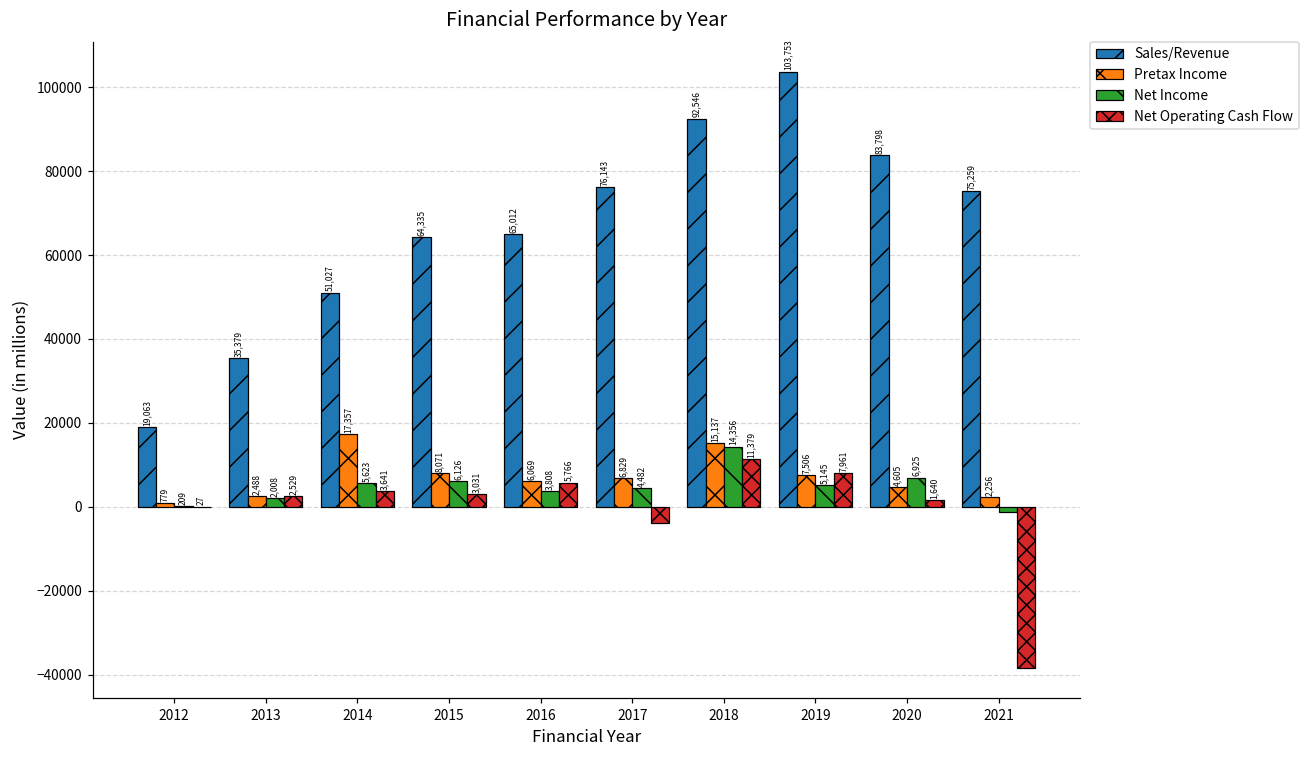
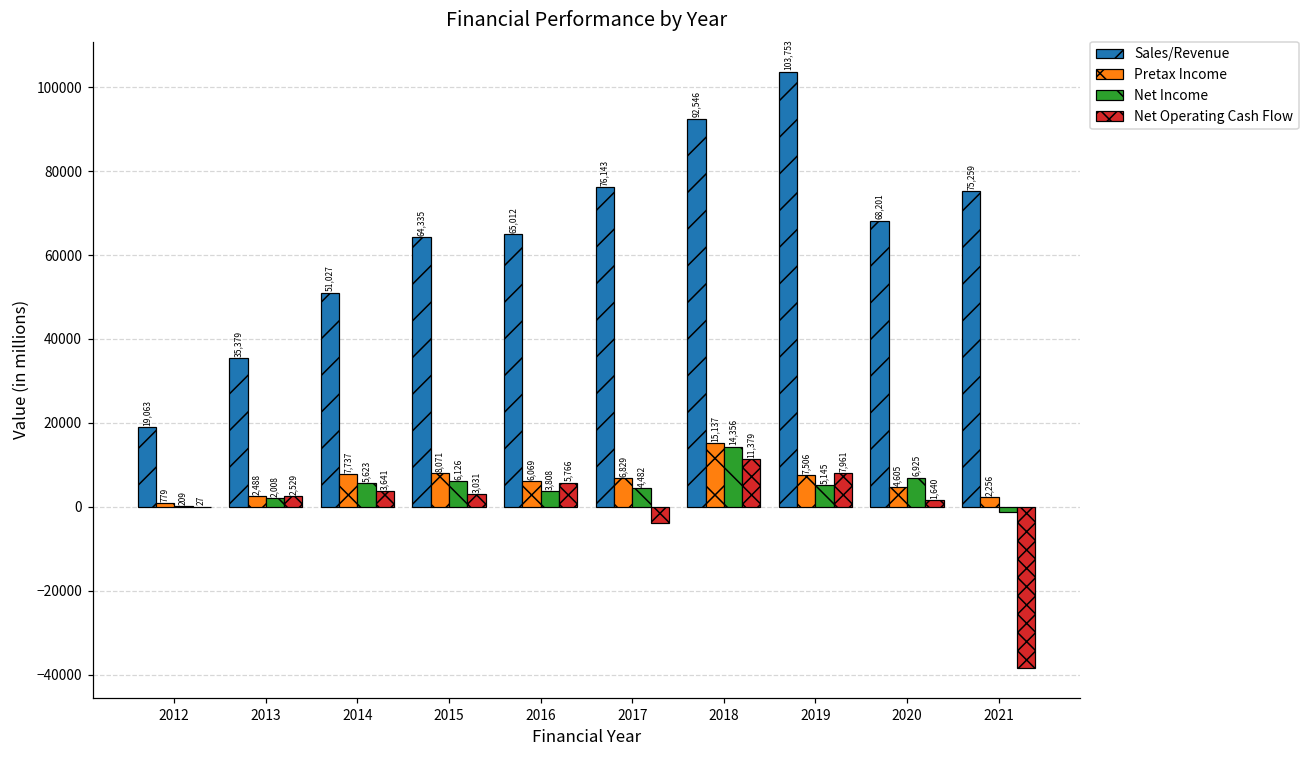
Pretax Income, 2014: 17,357 -> 7,737
Sales/Revenue, 2020: 83,798 -> 68,201
